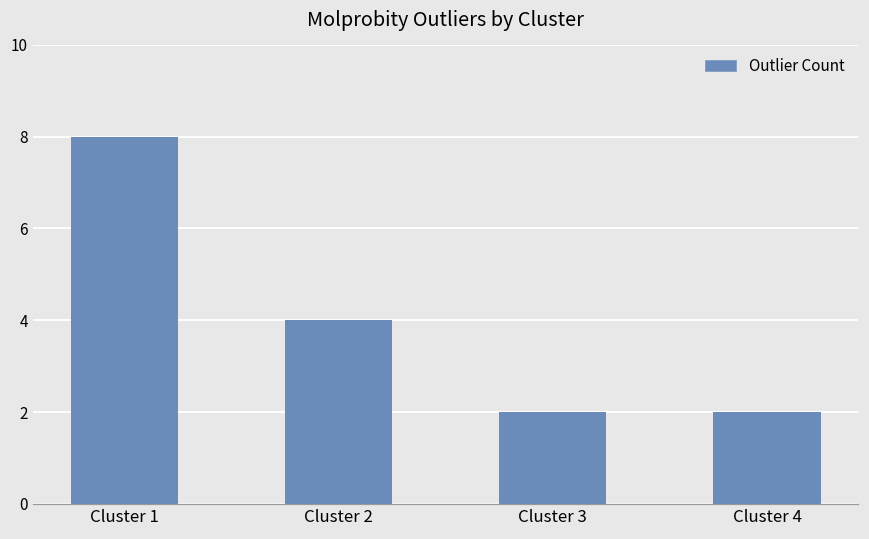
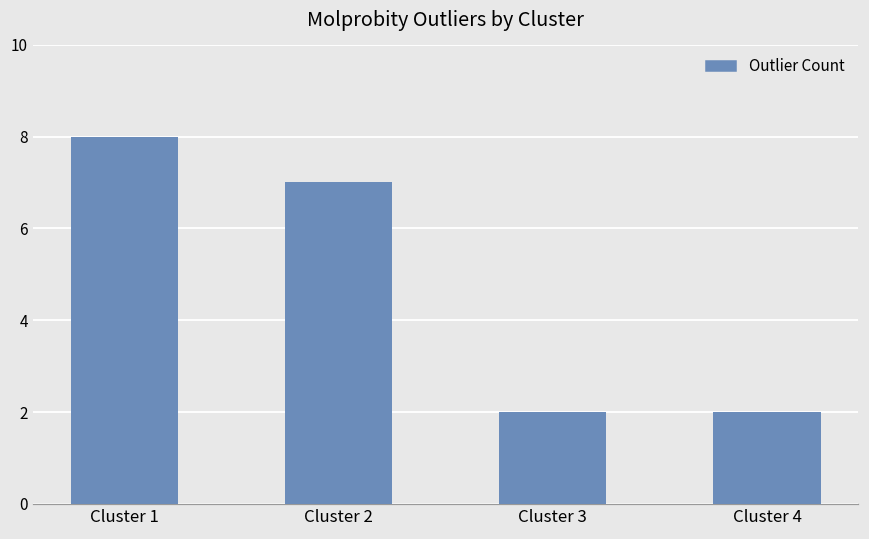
Cluster 2: 4 -> 7
